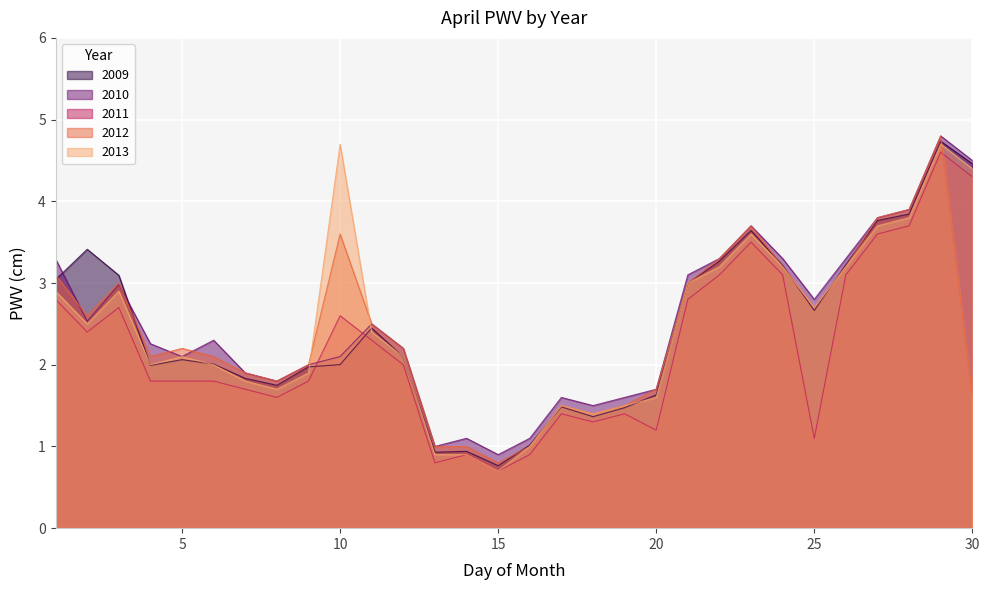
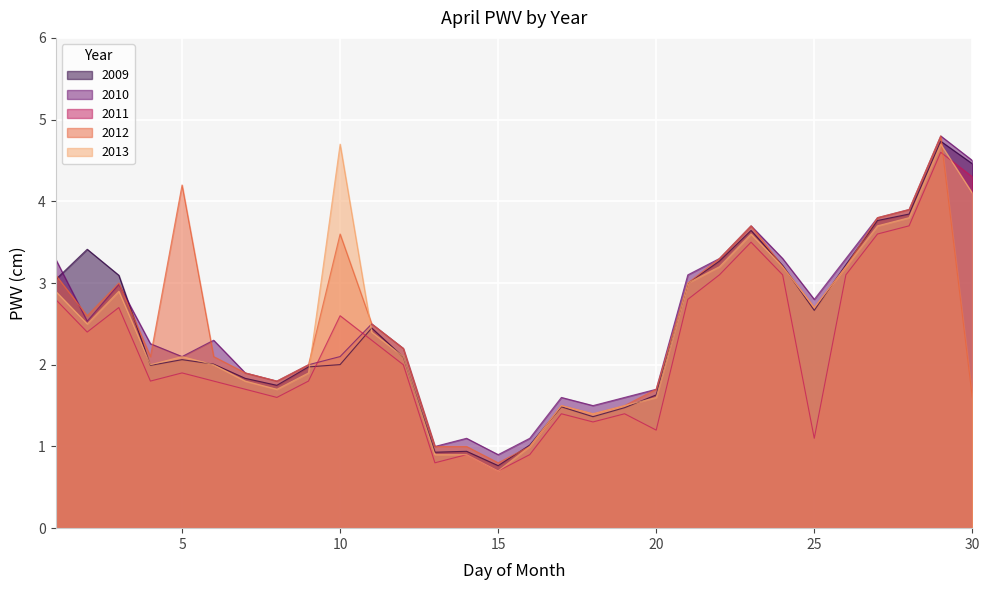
2011, 5: 1.8 -> 1.9
2012, 5: 2.2 -> 4.2
2013, 30: 4.4 -> 4.1
